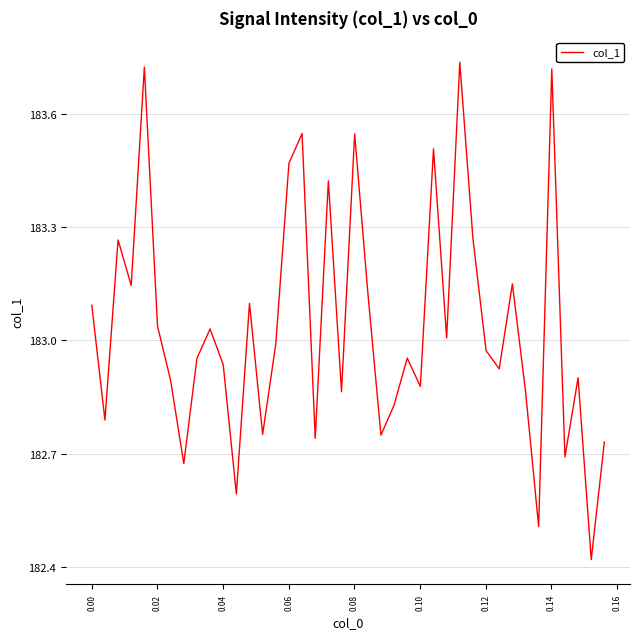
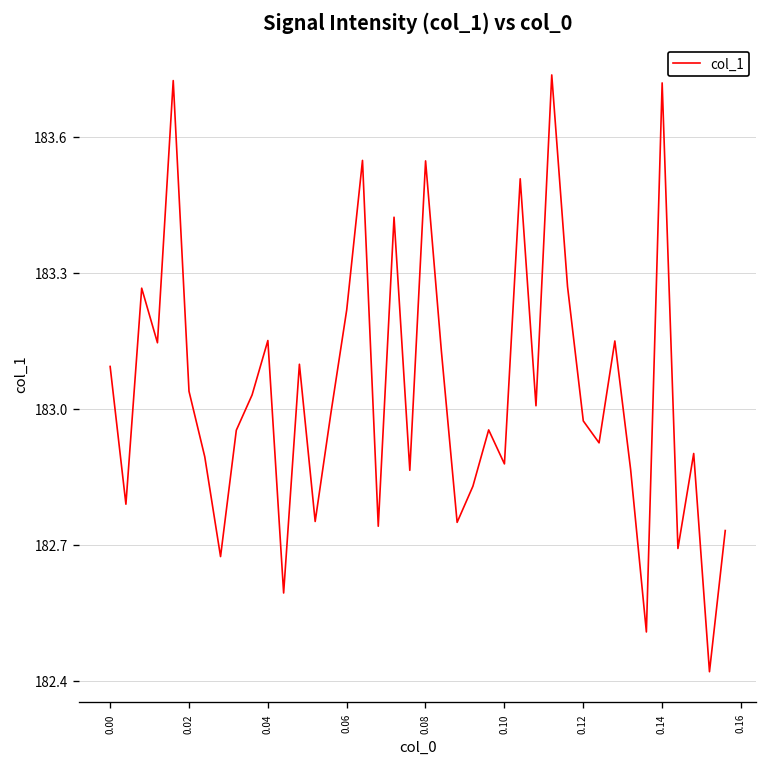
0.04: 182.94 -> 183.15
0.06: 183.47 -> 183.22
